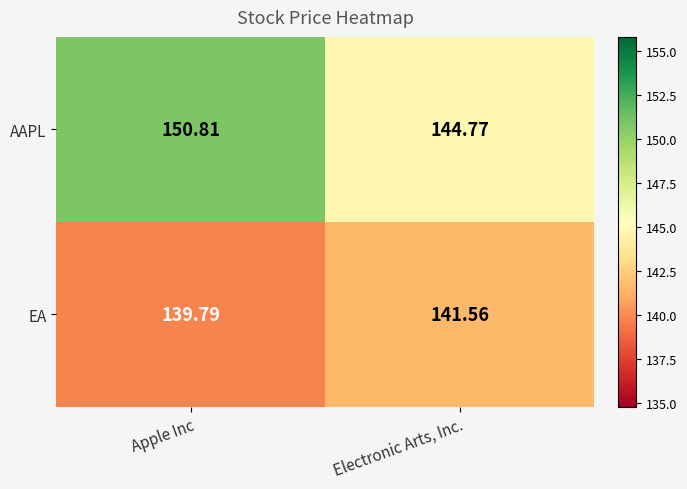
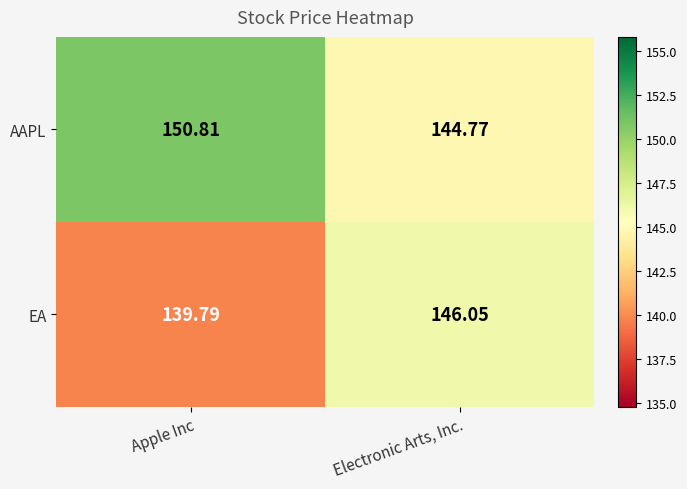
EA, Electronic Arts, Inc.: 141.56 -> 146.05
